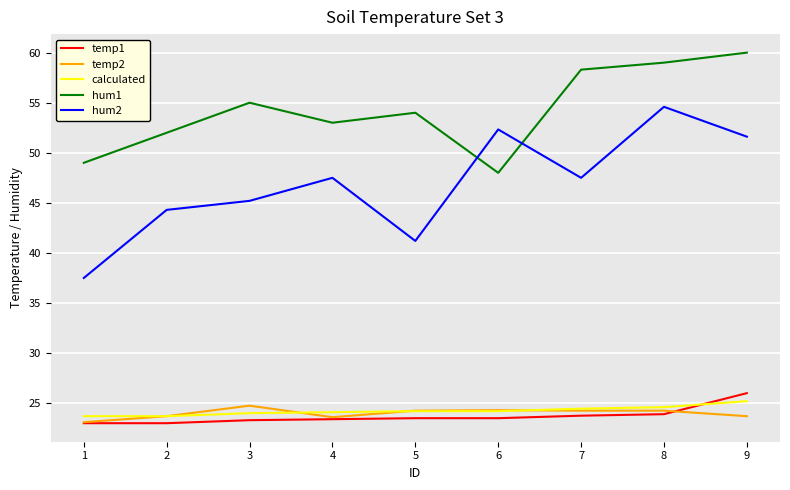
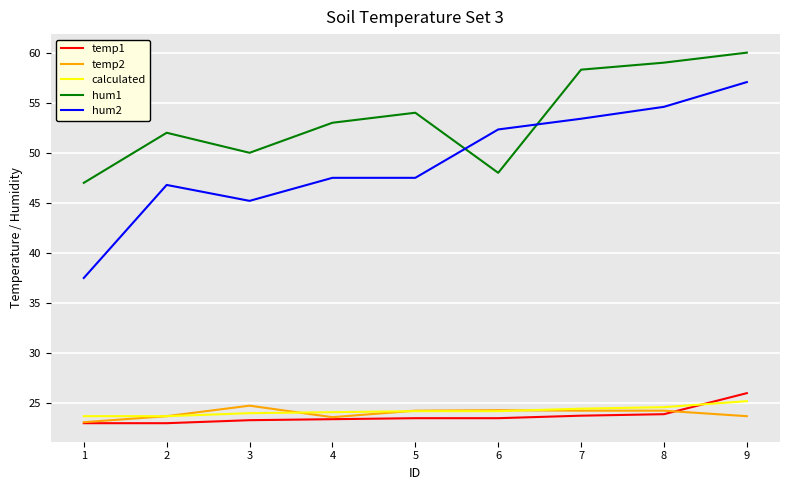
hum1, 1: 49 -> 47
hum2, 2: 44.3 -> 46.8
hum1, 3: 55 -> 50
hum2, 5: 41.2 -> 47.5
hum2, 7: 47.5 -> 53.4
hum2, 9: 51.6 -> 57.1
